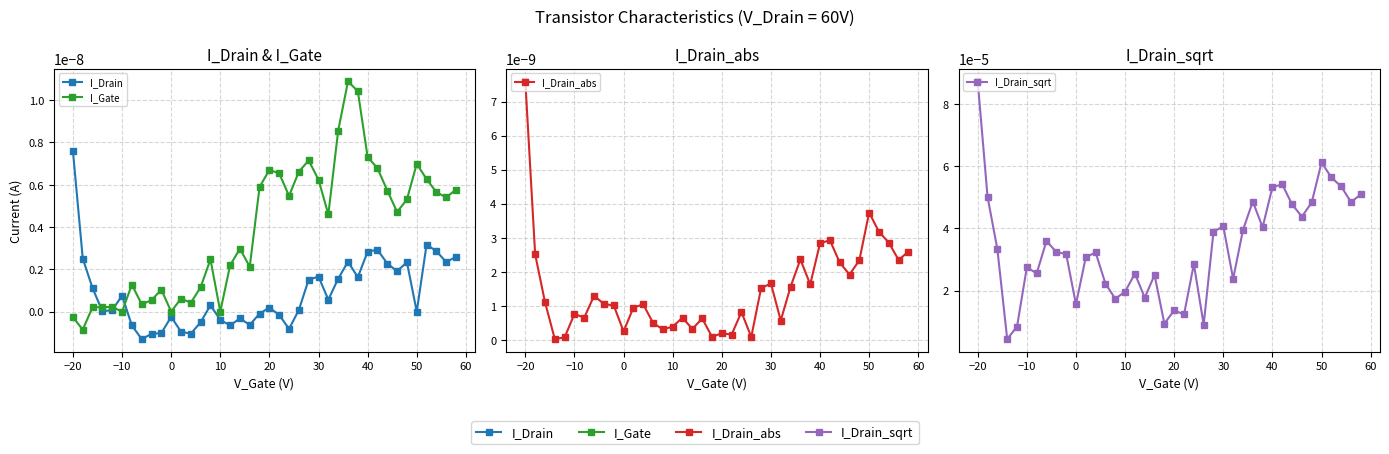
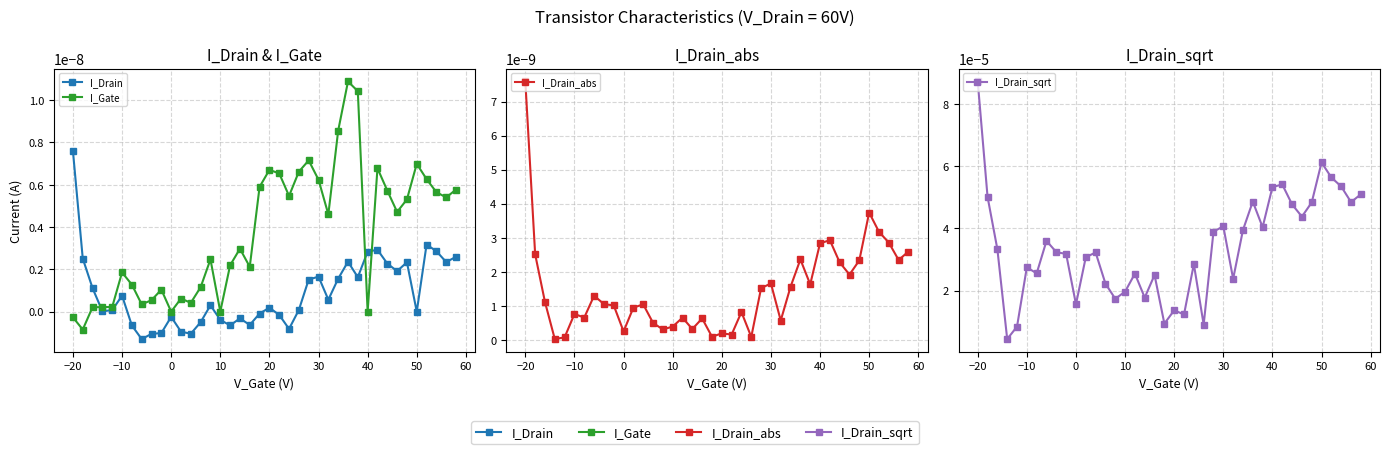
I_Drain & I_Gate, I_Gate, −10: 0.000000000 -> 0.000000002
I_Drain & I_Gate, I_Gate, 40: 0.00000001 -> 0.00000000
